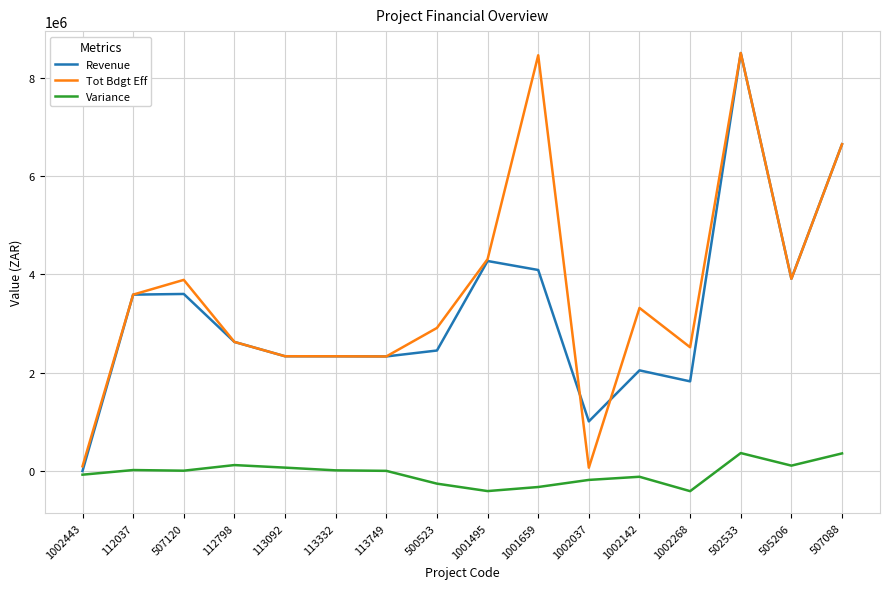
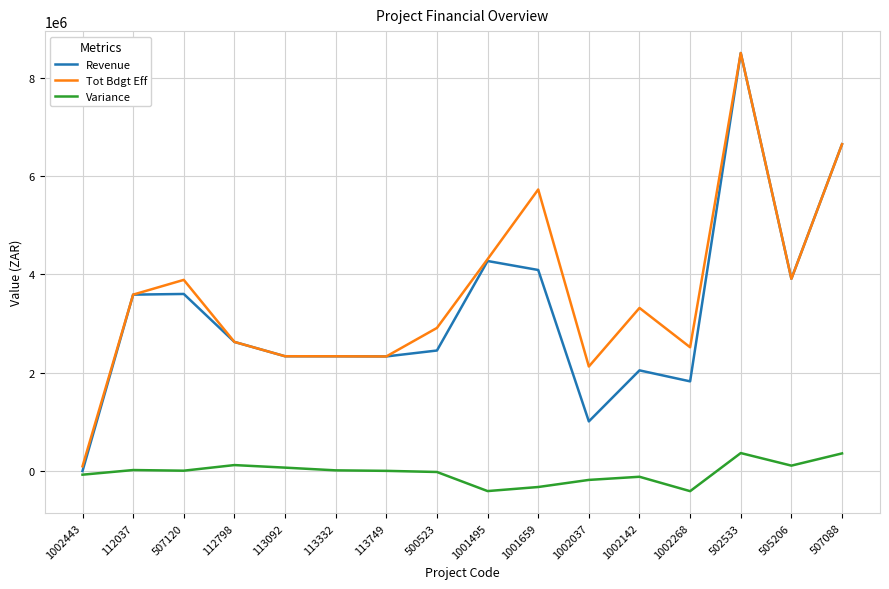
Variance, 500523: -300000 -> 0
Tot Bdgt Eff, 1001659: 8500000 -> 5700000
Tot Bdgt Eff, 1002037: 100000 -> 2100000
